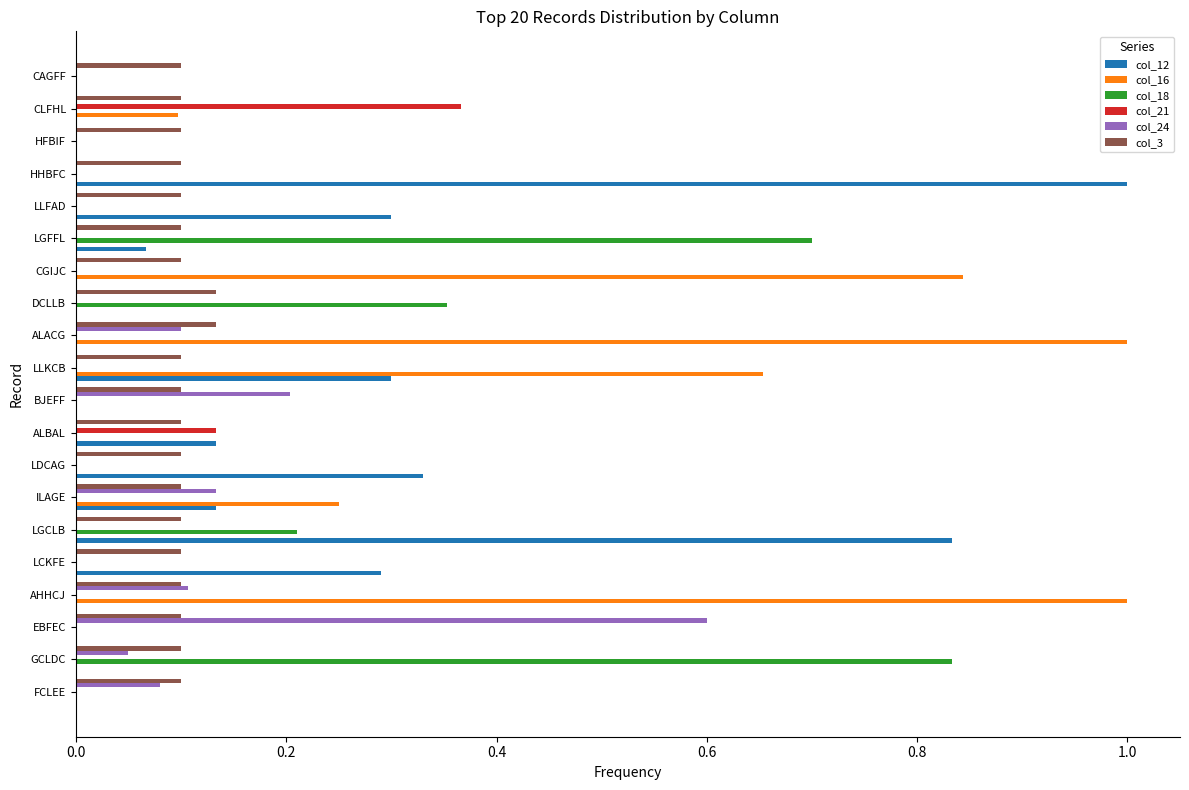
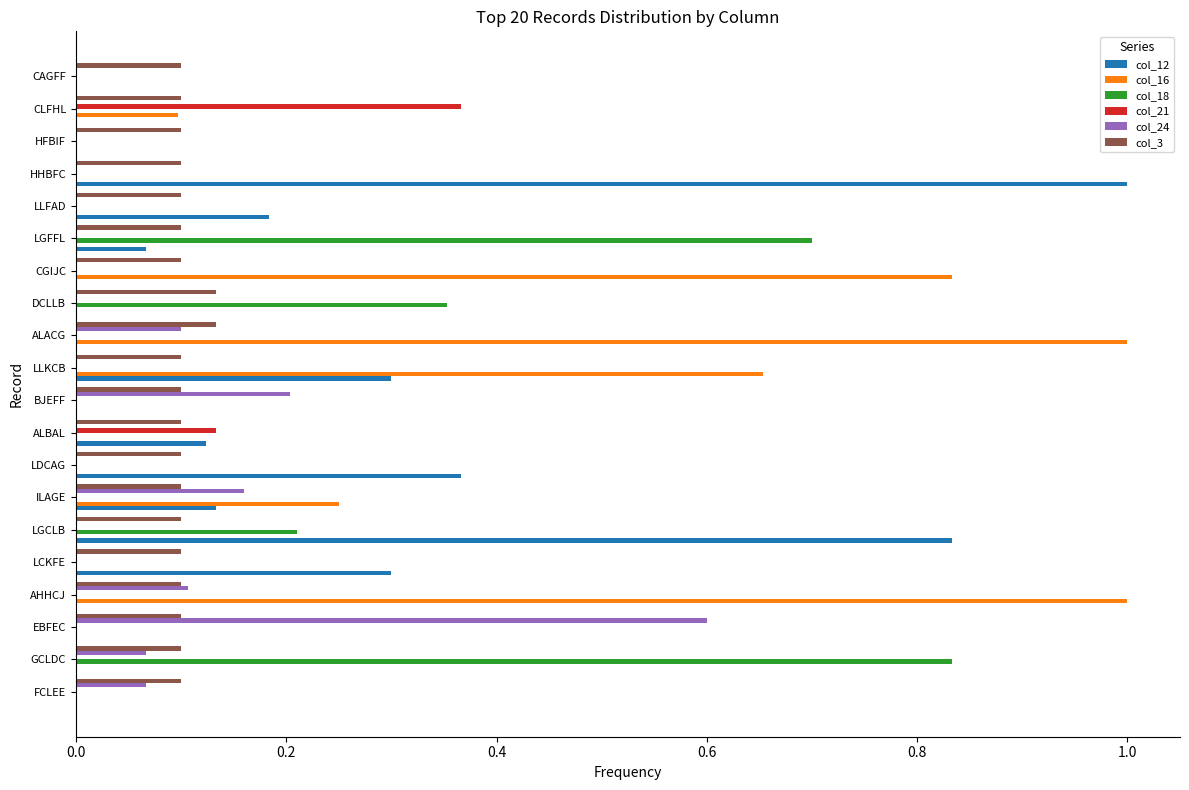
col_12, LLFAD: 0.300 -> 0.183
col_16, CGIJC: 0.843 -> 0.833
col_12, ALBAL: 0.133 -> 0.123
col_12, LDCAG: 0.330 -> 0.367
col_24, ILAGE: 0.133 -> 0.160
col_12, LCKFE: 0.290 -> 0.300
col_24, GCLDC: 0.050 -> 0.067
col_24, FCLEE: 0.080 -> 0.067
